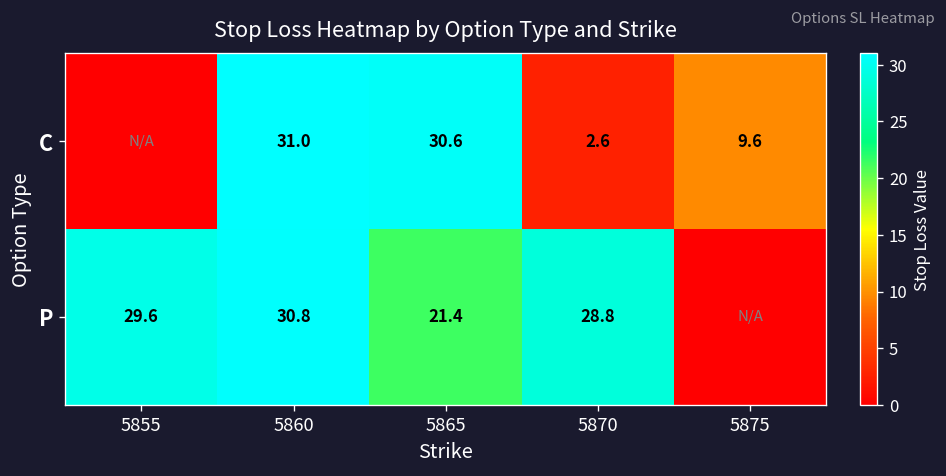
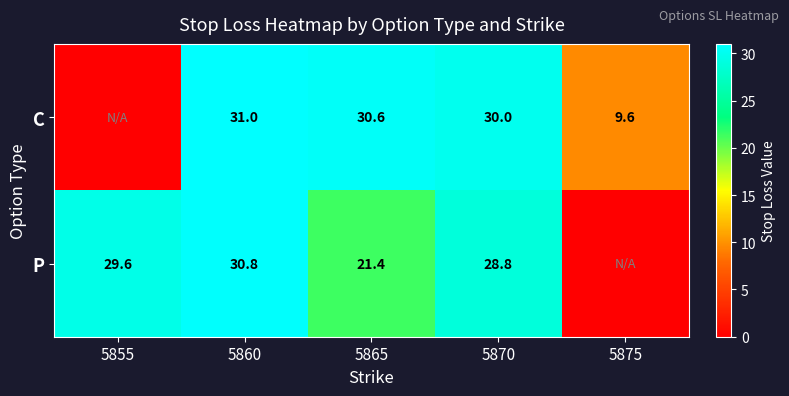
C, 5870: 2.6 -> 30.0
